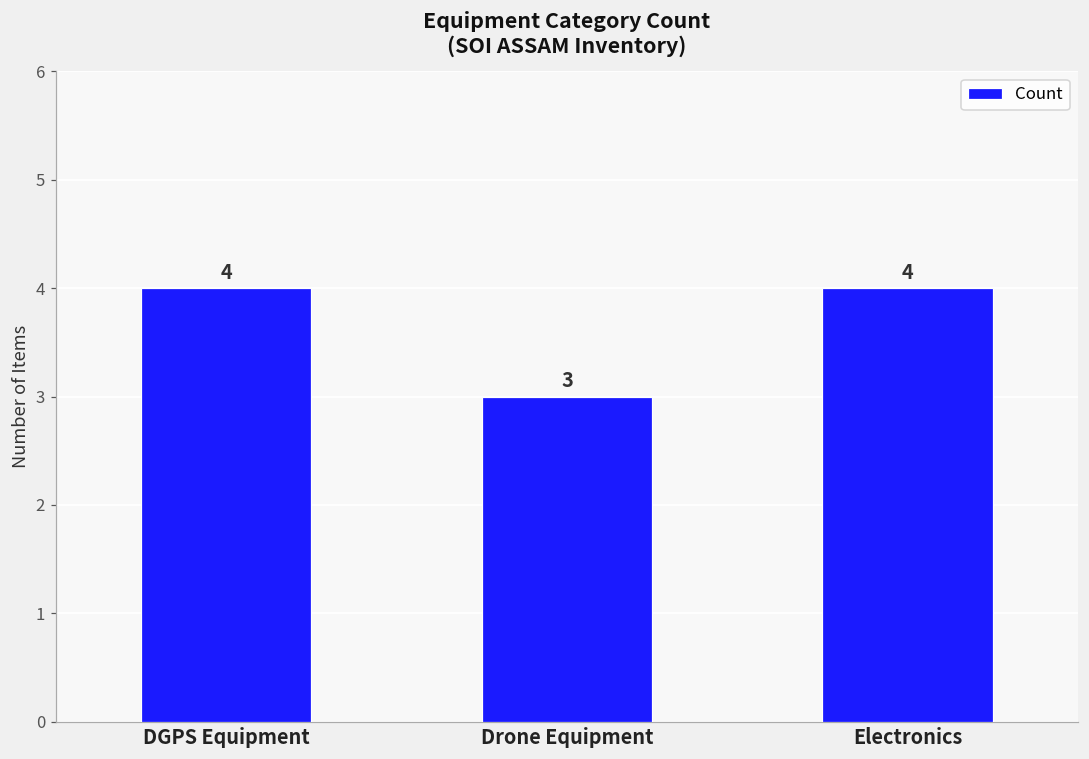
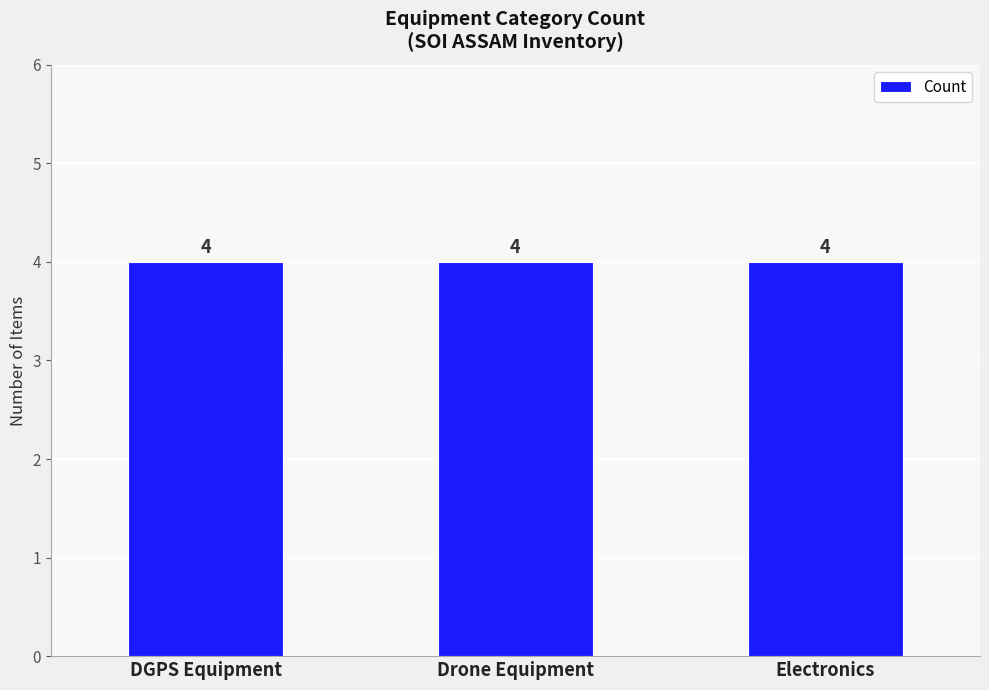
Drone Equipment: 3 -> 4
